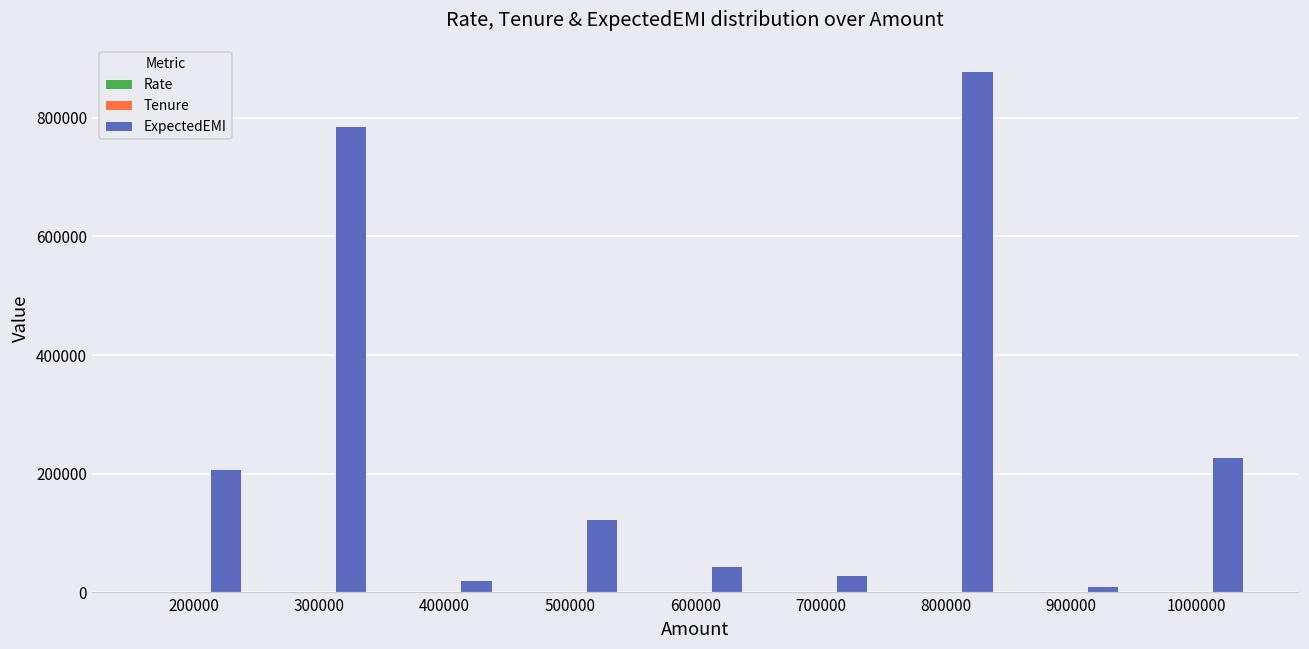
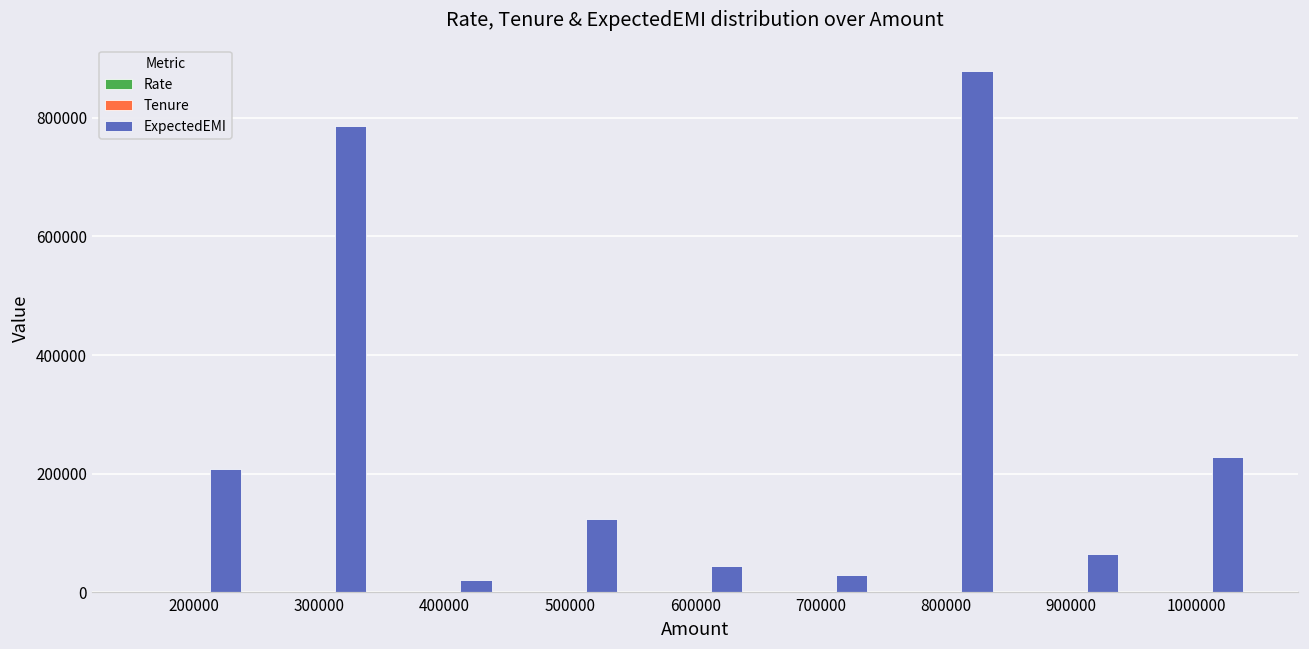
ExpectedEMI, 900000: 10000 -> 60000
